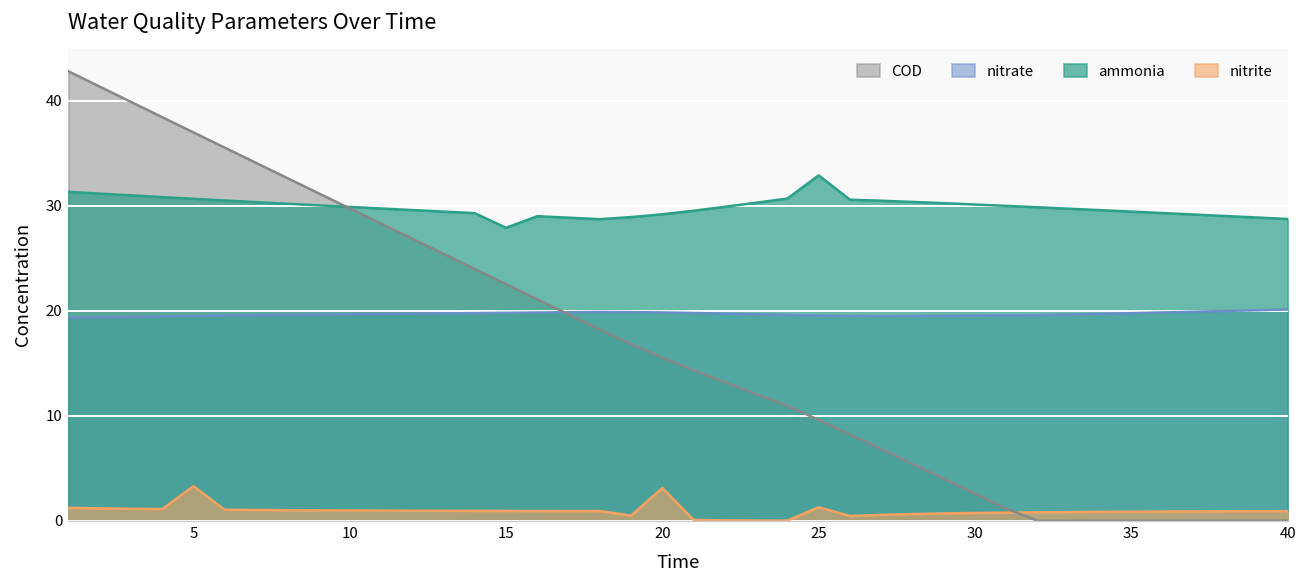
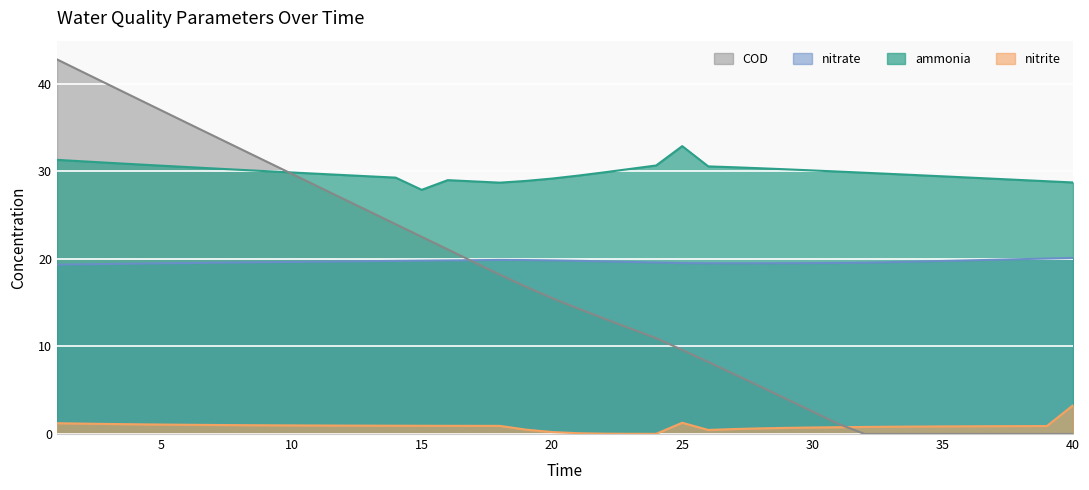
nitrite, 5: 3 -> 1
nitrite, 20: 3 -> 0
nitrite, 40: 1 -> 3
